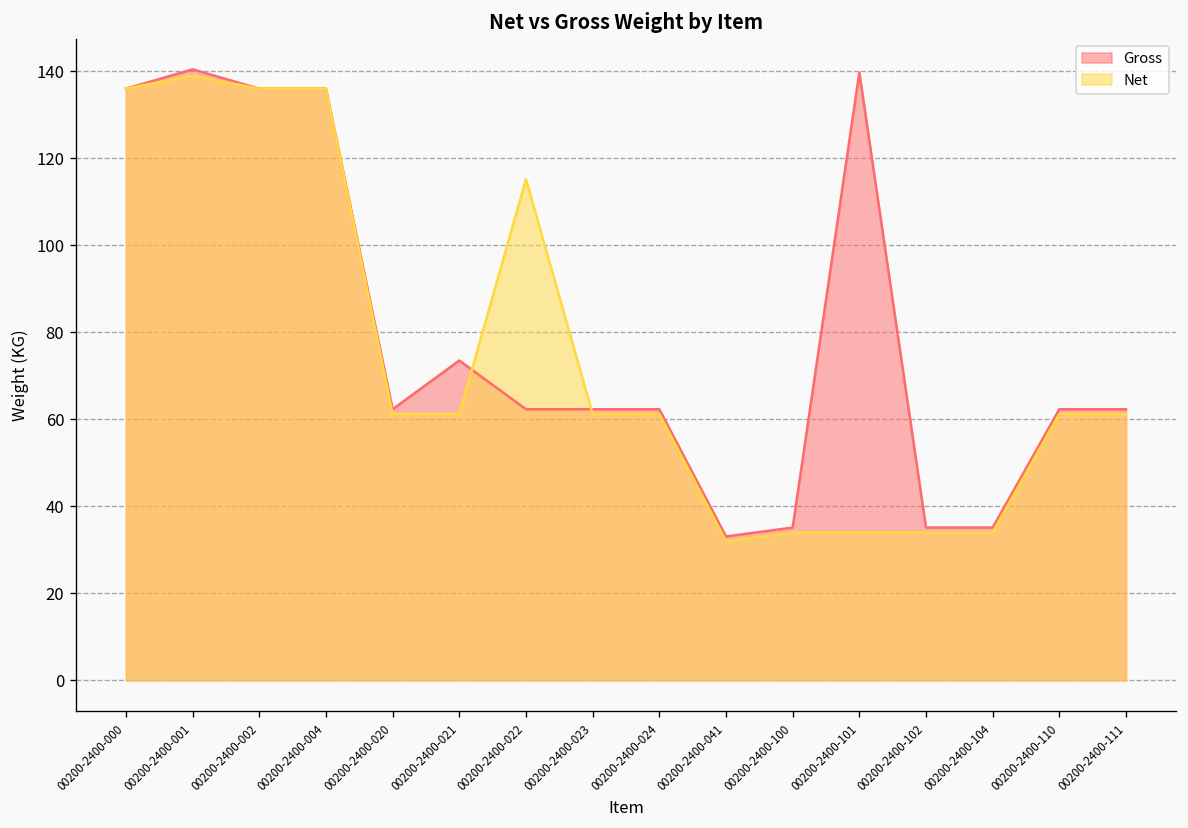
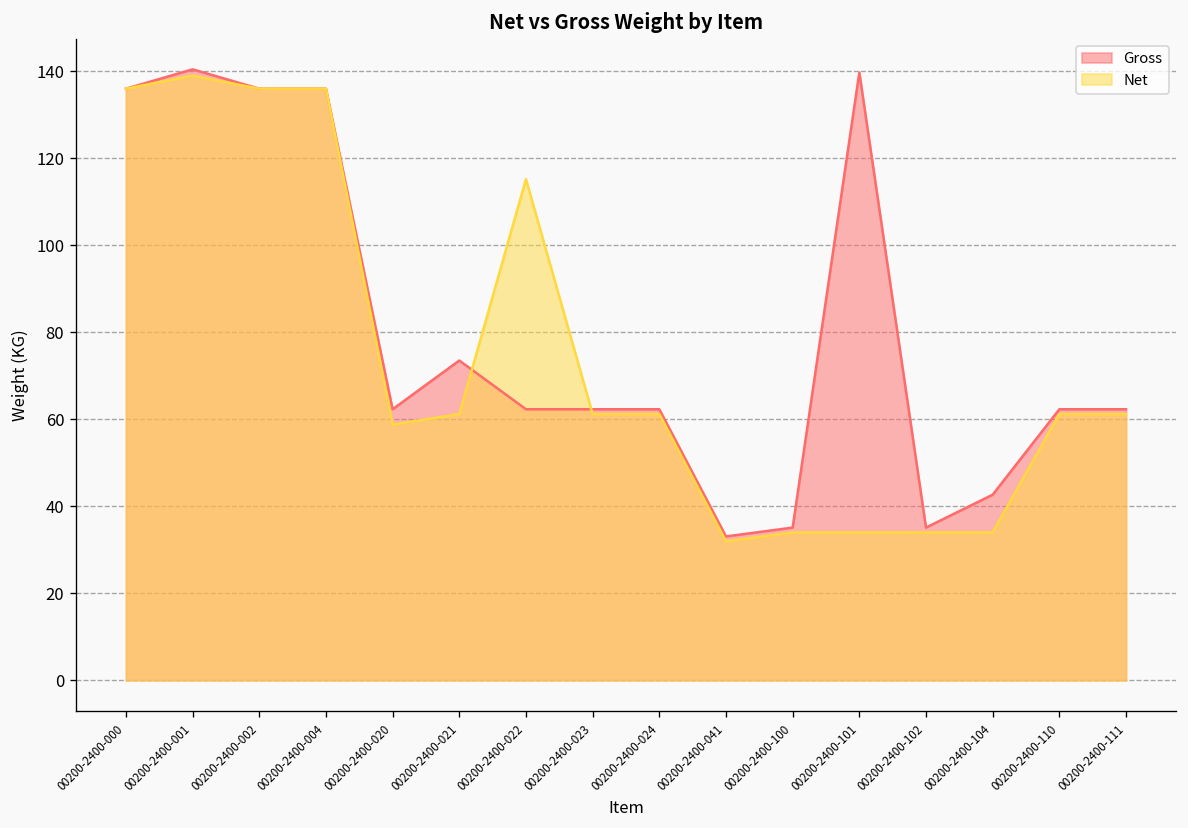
Net, 00200-2400-020: 61 -> 59
Gross, 00200-2400-104: 35 -> 43
